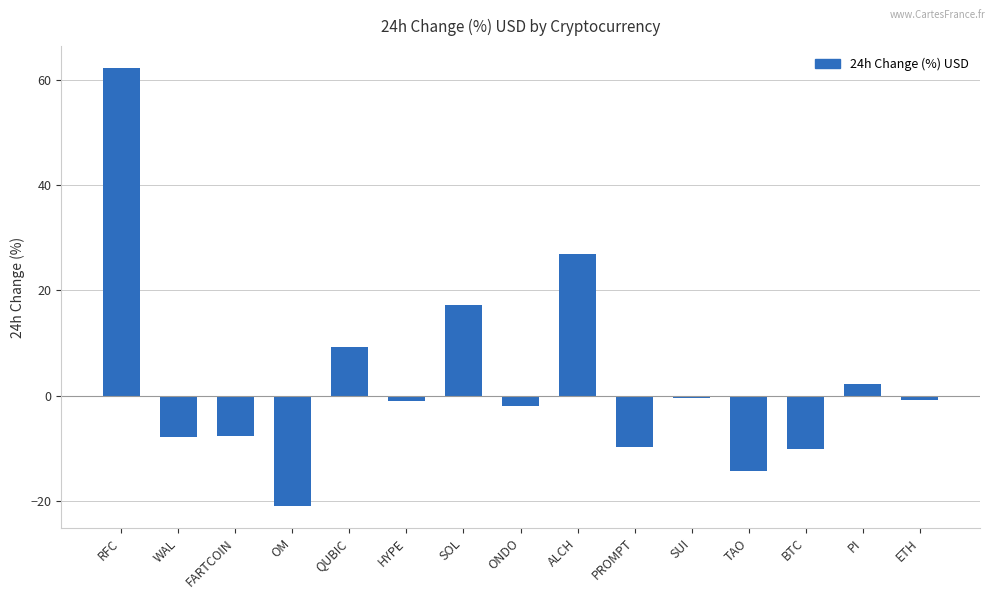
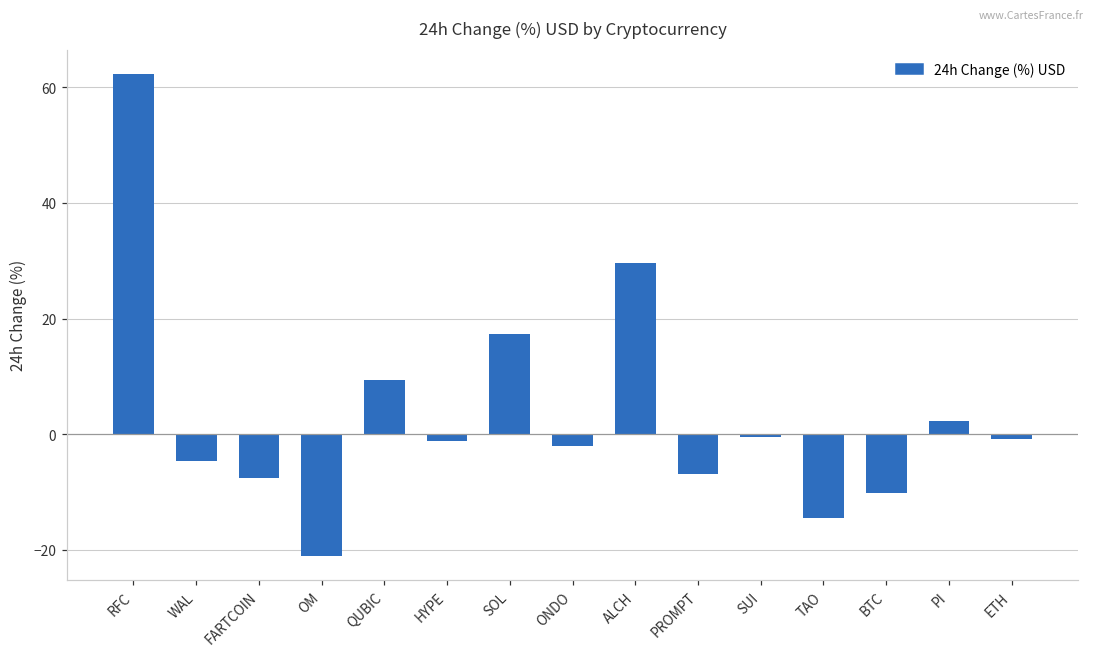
WAL: -8 -> -5
ALCH: 27 -> 30
PROMPT: -10 -> -7
